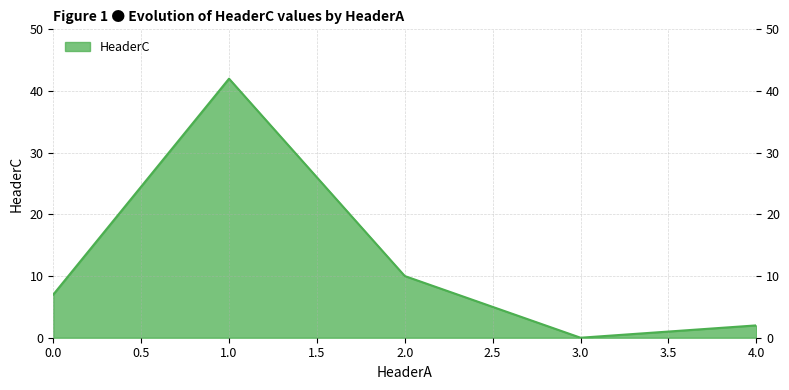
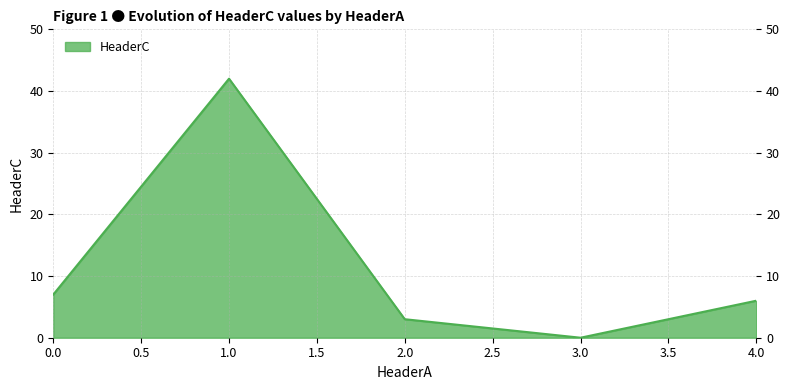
2.0: 10 -> 3
4.0: 2 -> 6
